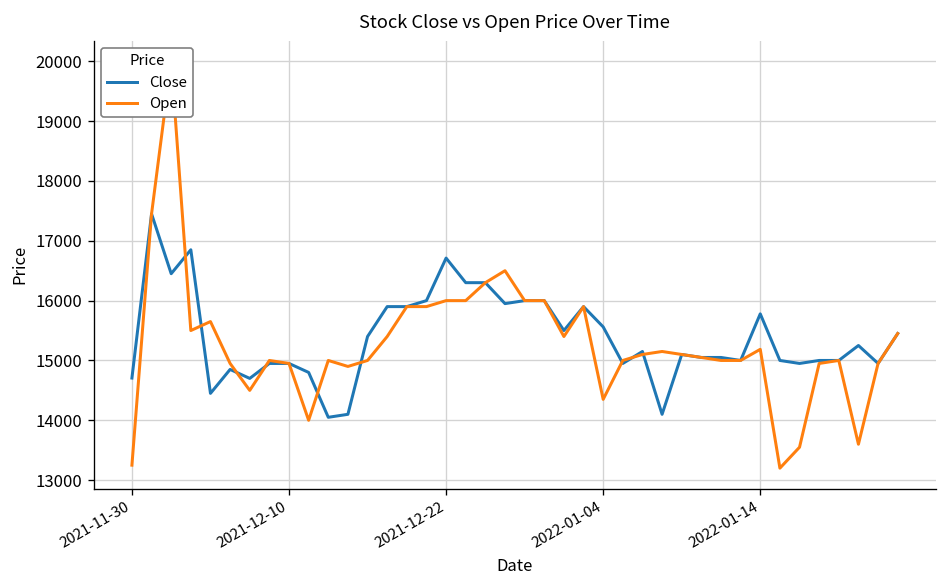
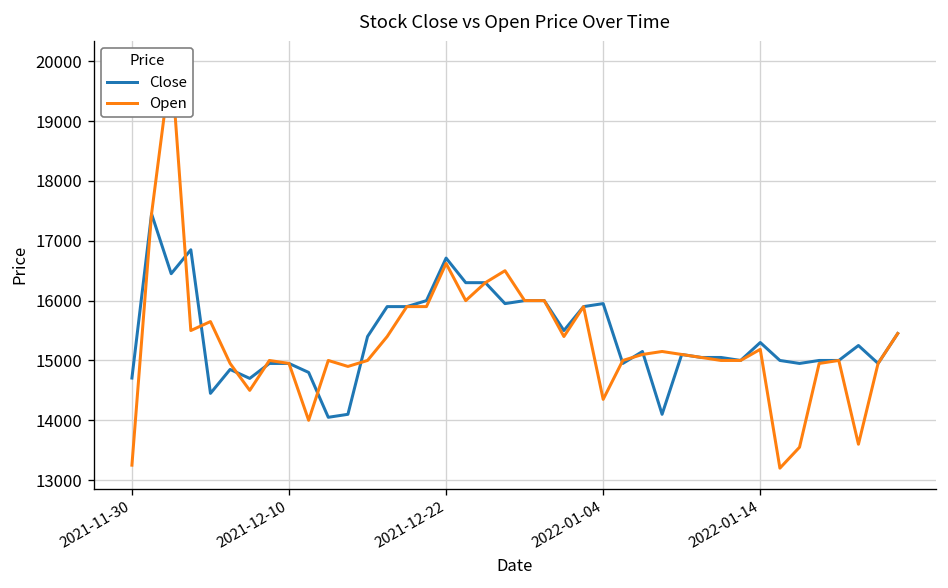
Open, 2021-12-22: 16000 -> 16600
Close, 2022-01-04: 15600 -> 16000
Close, 2022-01-14: 15800 -> 15300
